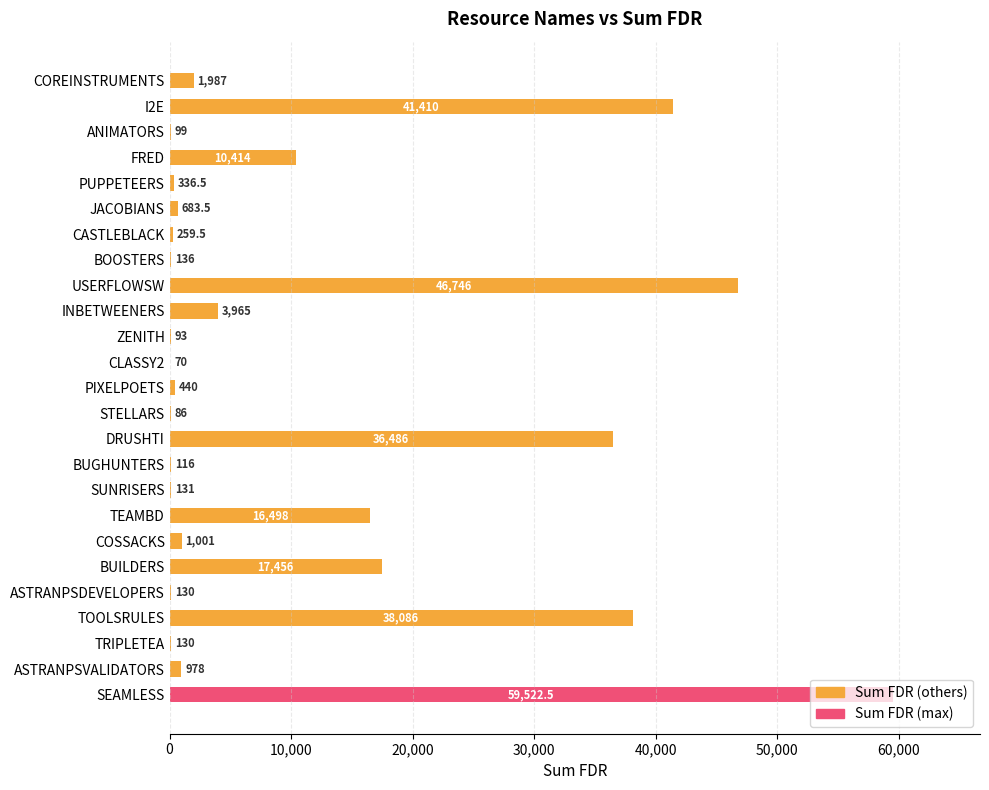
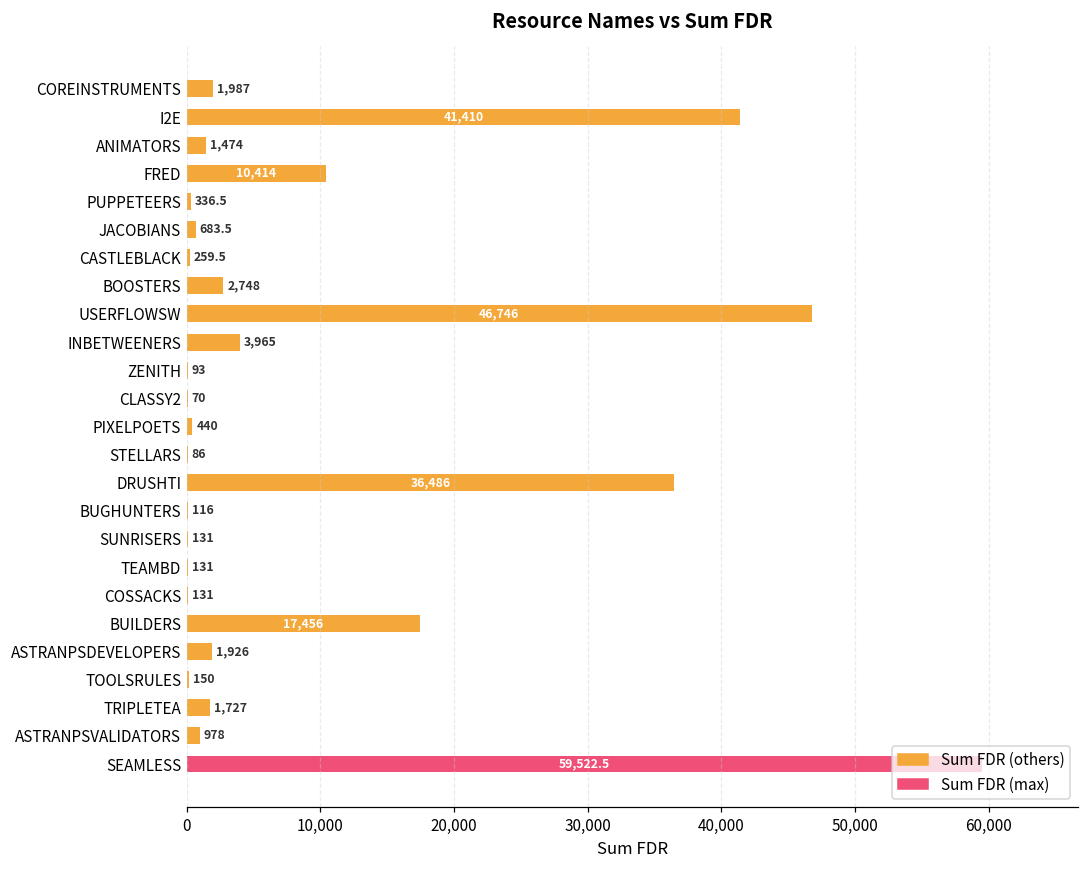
ANIMATORS: 99 -> 1,474
BOOSTERS: 136 -> 2,748
TEAMBD: 16,498 -> 131
COSSACKS: 1,001 -> 131
ASTRANPSDEVELOPERS: 130 -> 1,926
TOOLSRULES: 38,086 -> 150
TRIPLETEA: 130 -> 1,727
